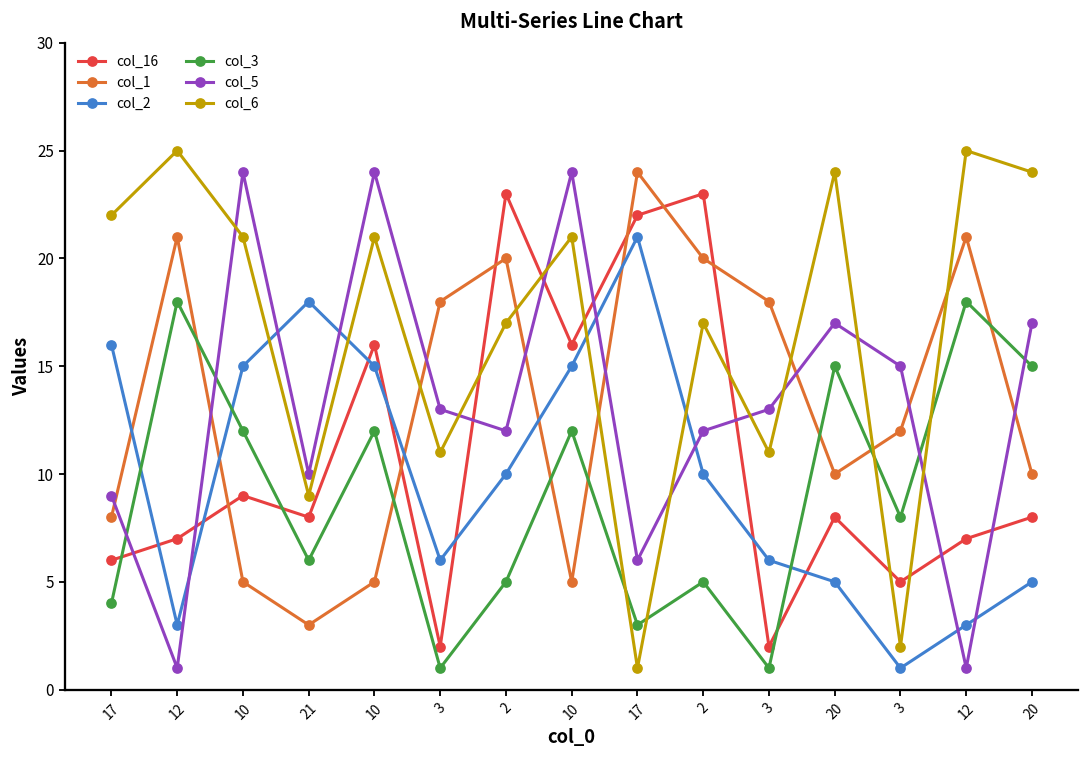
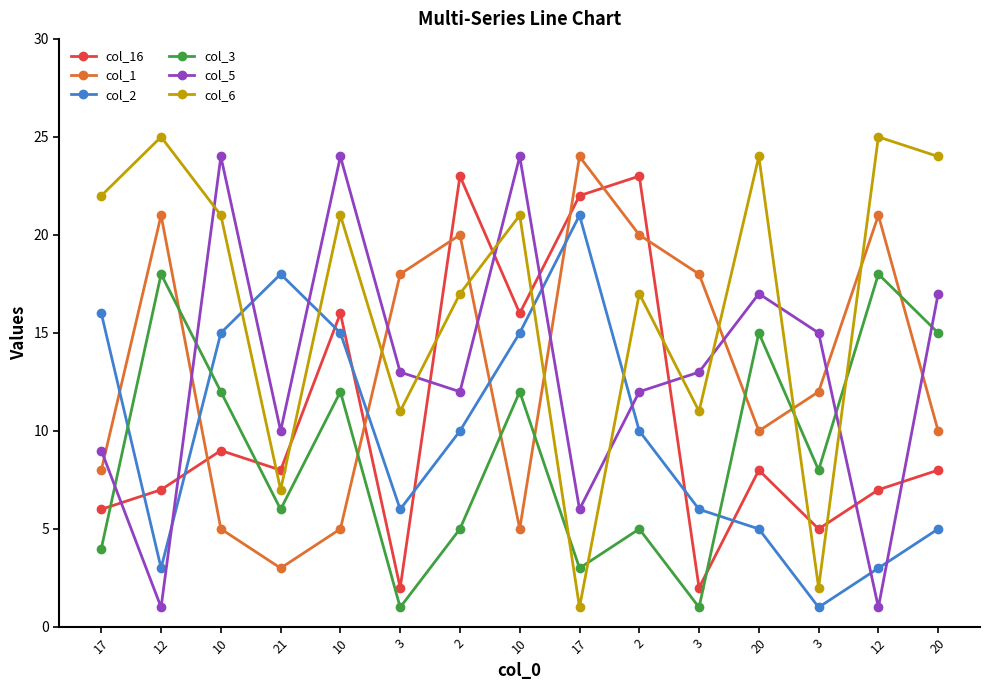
col_6, 21: 9 -> 7
